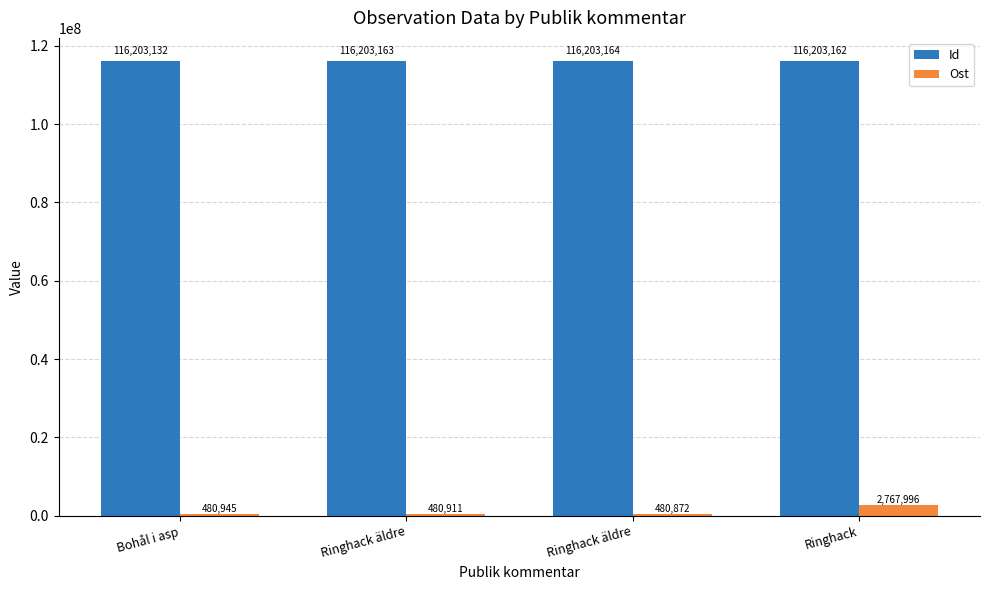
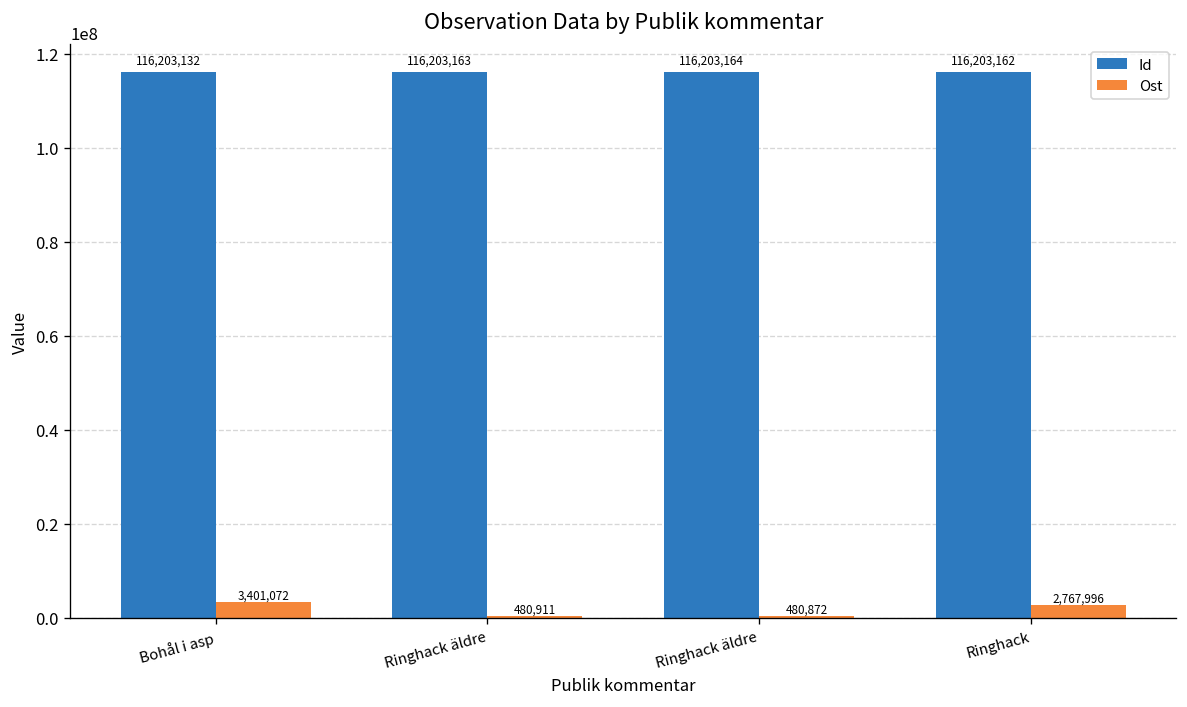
Ost, Bohål i asp: 480,945 -> 3,401,072
